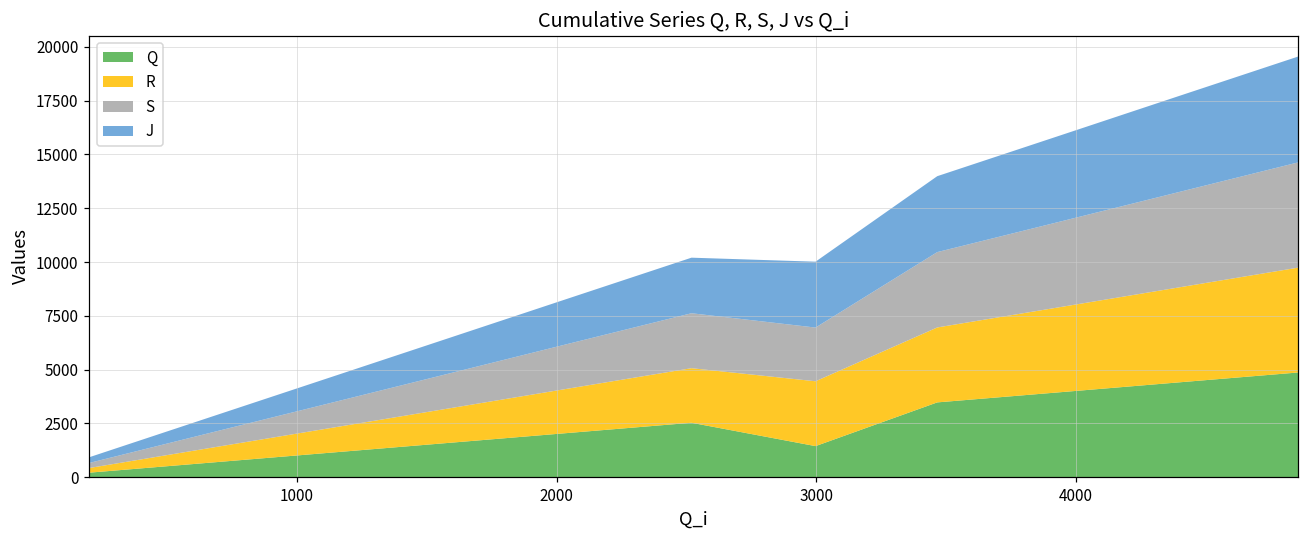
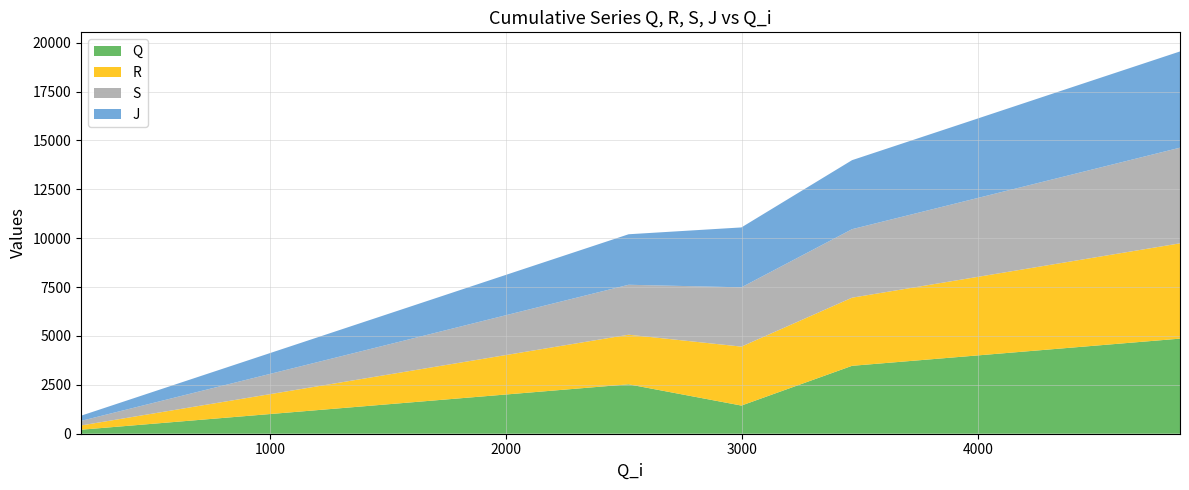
S, 3000: 2500 -> 3000
